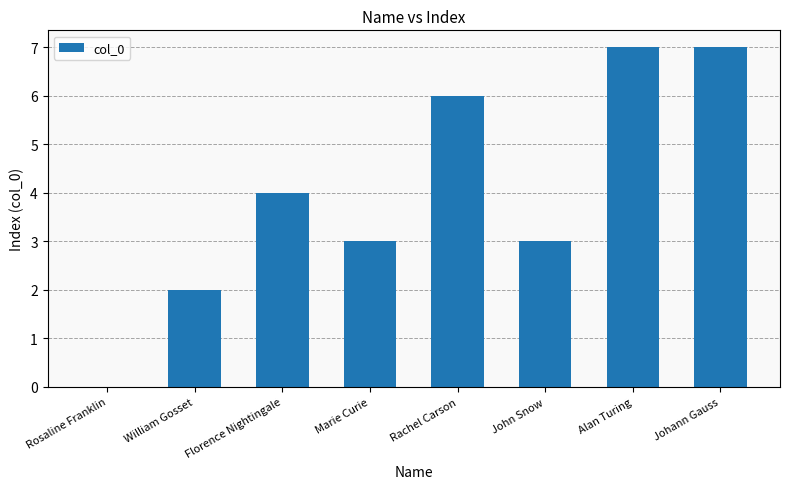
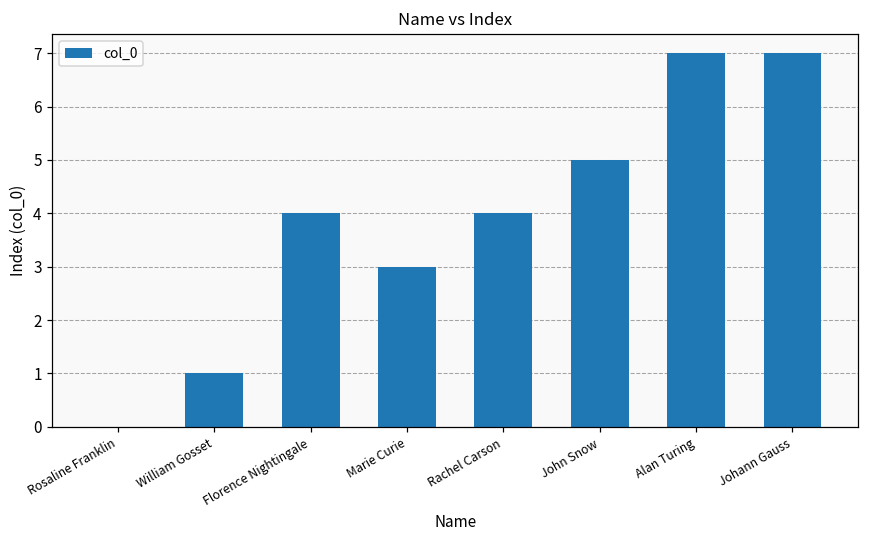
William Gosset: 2 -> 1
Rachel Carson: 6 -> 4
John Snow: 3 -> 5
